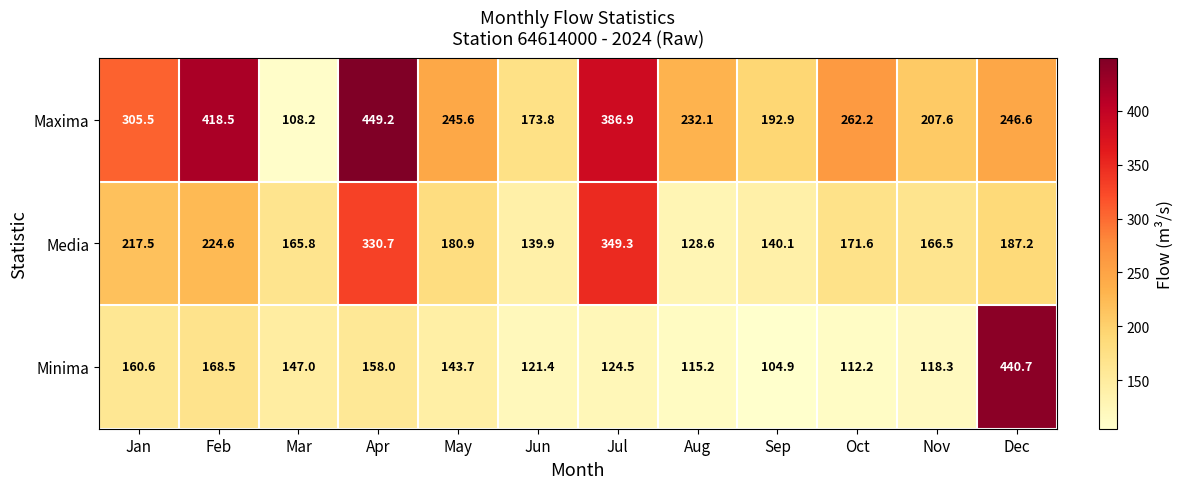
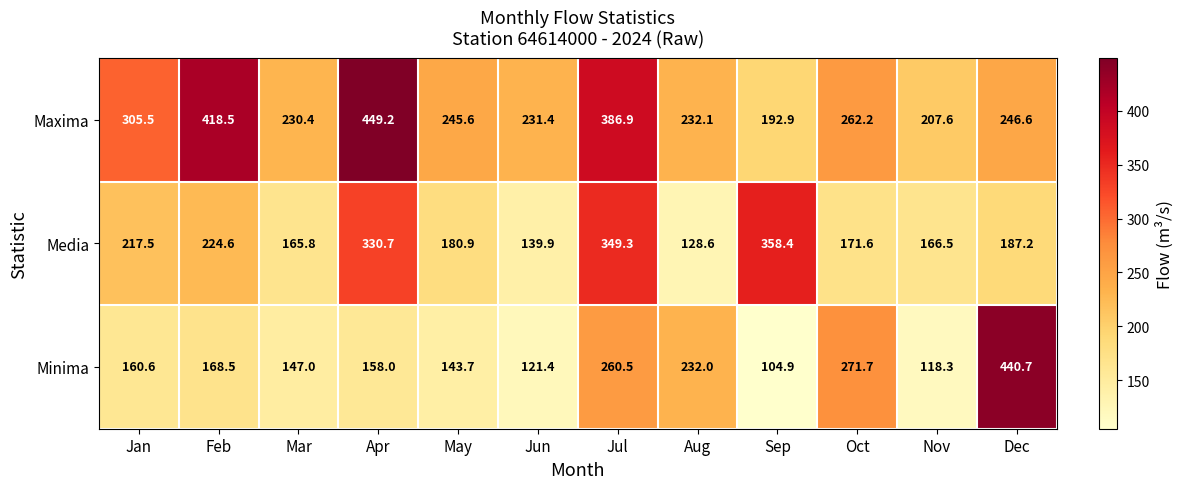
Maxima, Mar: 108.2 -> 230.4
Maxima, Jun: 173.8 -> 231.4
Media, Sep: 140.1 -> 358.4
Minima, Jul: 124.5 -> 260.5
Minima, Aug: 115.2 -> 232.0
Minima, Oct: 112.2 -> 271.7
